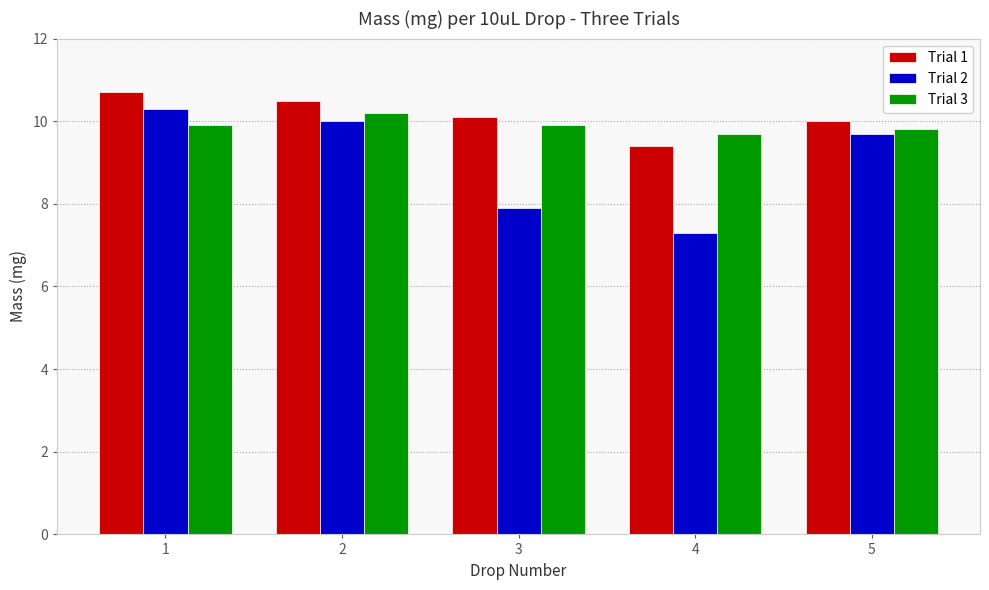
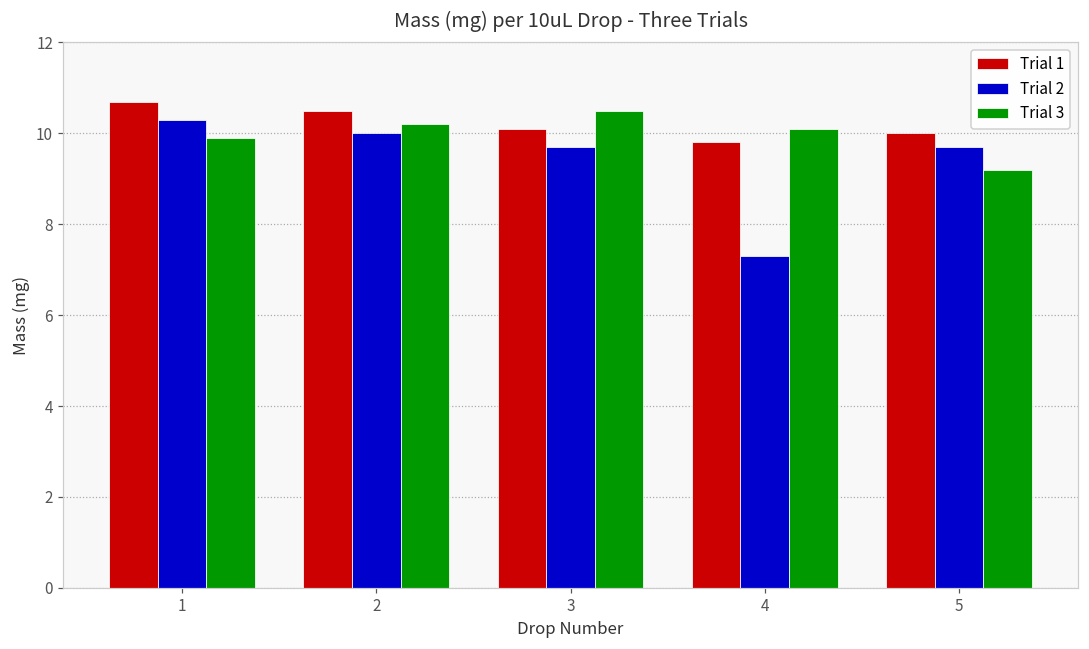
Trial 2, 3: 7.9 -> 9.7
Trial 3, 3: 9.9 -> 10.5
Trial 1, 4: 9.4 -> 9.8
Trial 3, 4: 9.7 -> 10.1
Trial 3, 5: 9.8 -> 9.2
